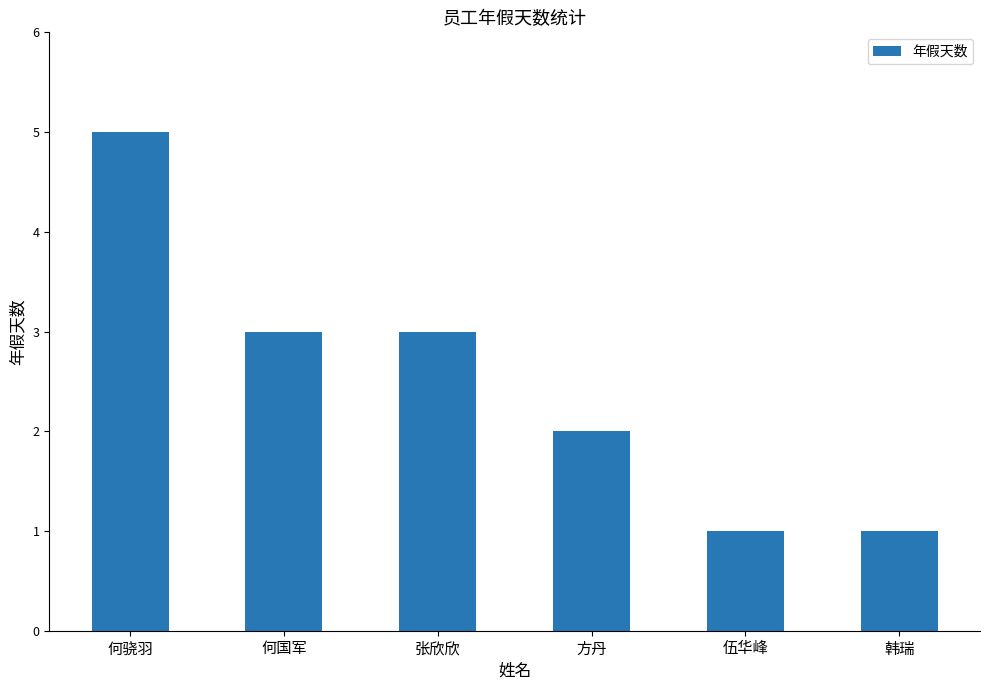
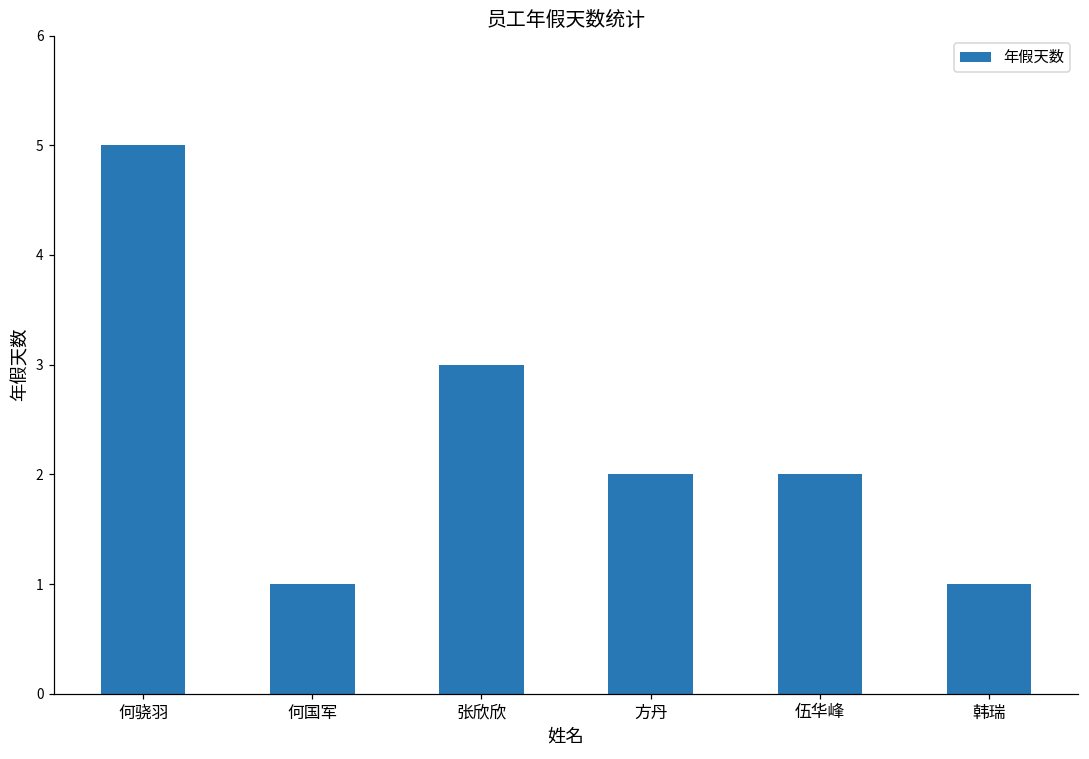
何国军: 3 -> 1
伍华峰: 1 -> 2
